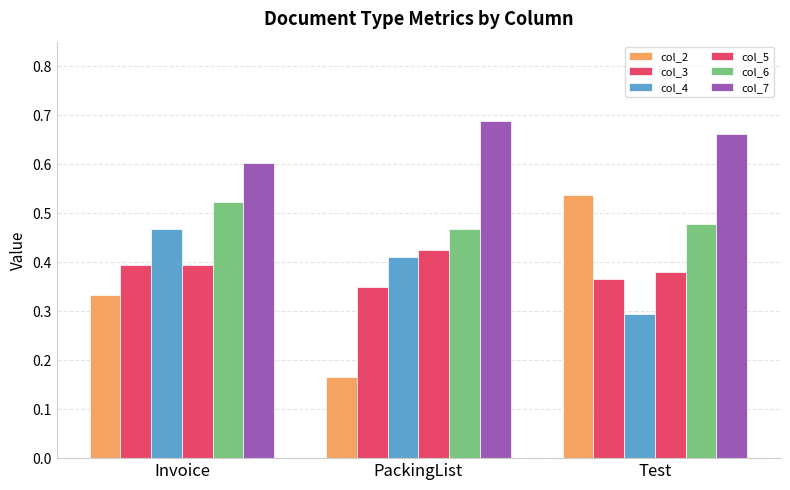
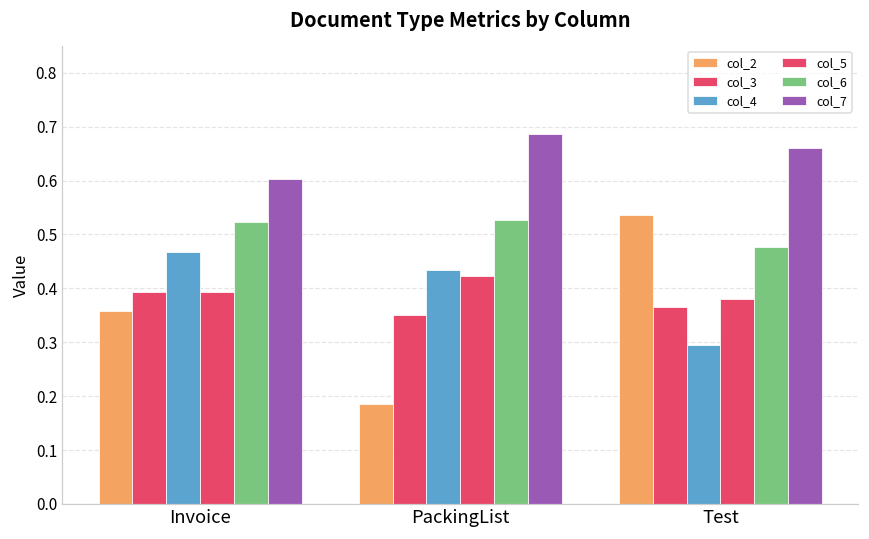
col_2, Invoice: 0.33 -> 0.36
col_2, PackingList: 0.17 -> 0.19
col_4, PackingList: 0.41 -> 0.43
col_6, PackingList: 0.47 -> 0.53
